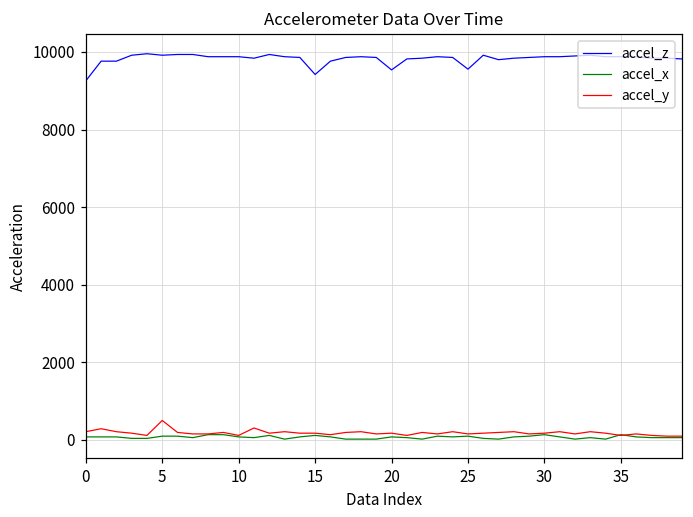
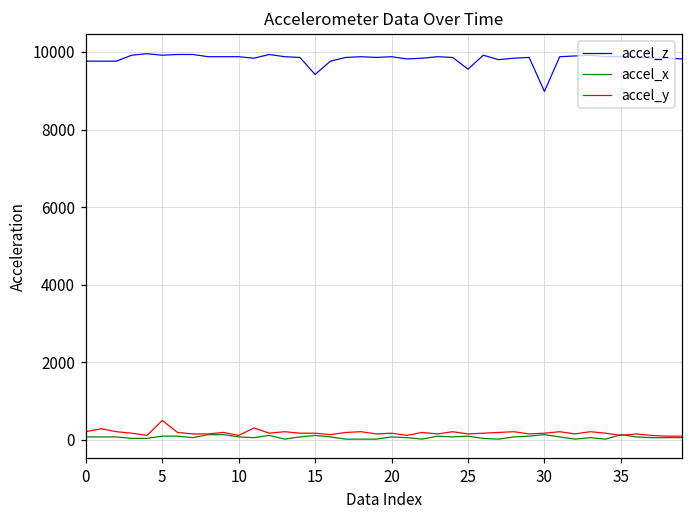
accel_z, 0: 9300 -> 9800
accel_z, 20: 9500 -> 9900
accel_z, 30: 9900 -> 9000
